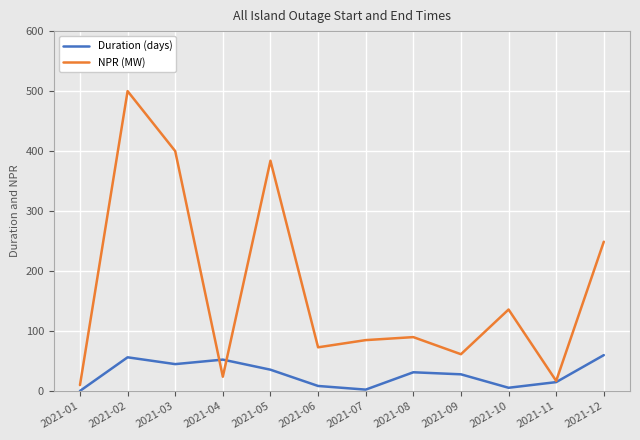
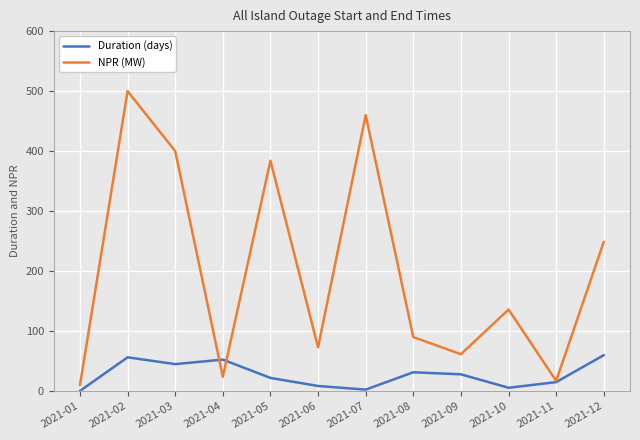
Duration (days), 2021-05: 40 -> 20
NPR (MW), 2021-07: 90 -> 460
